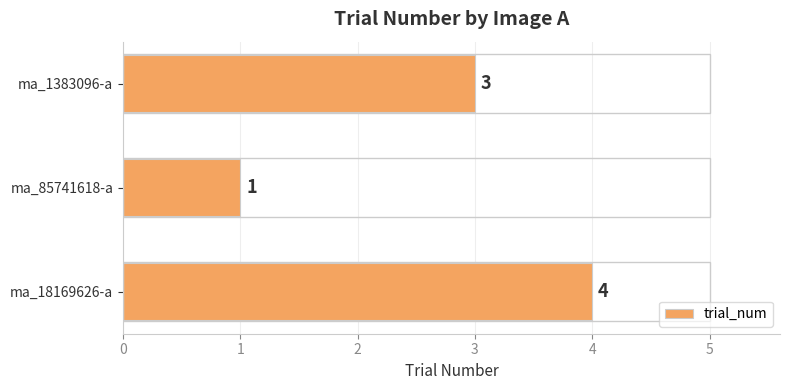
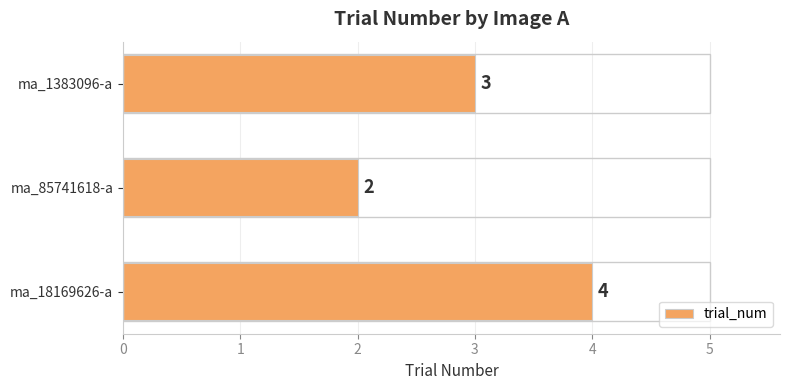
ma_85741618-a: 1 -> 2
